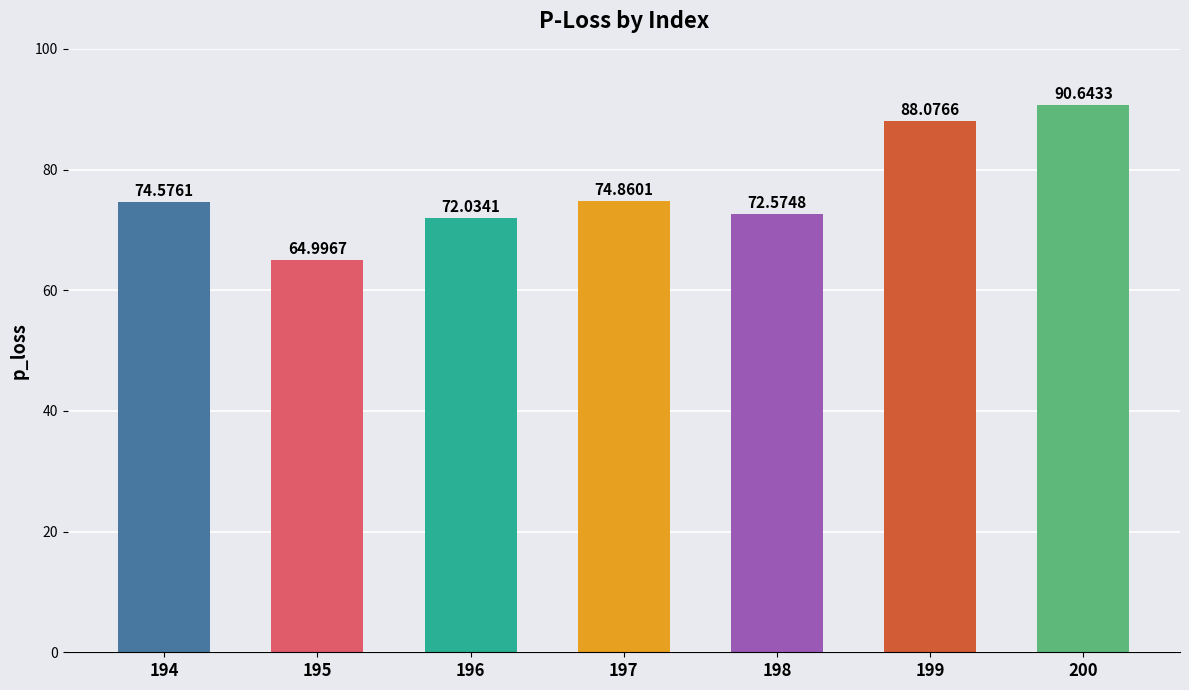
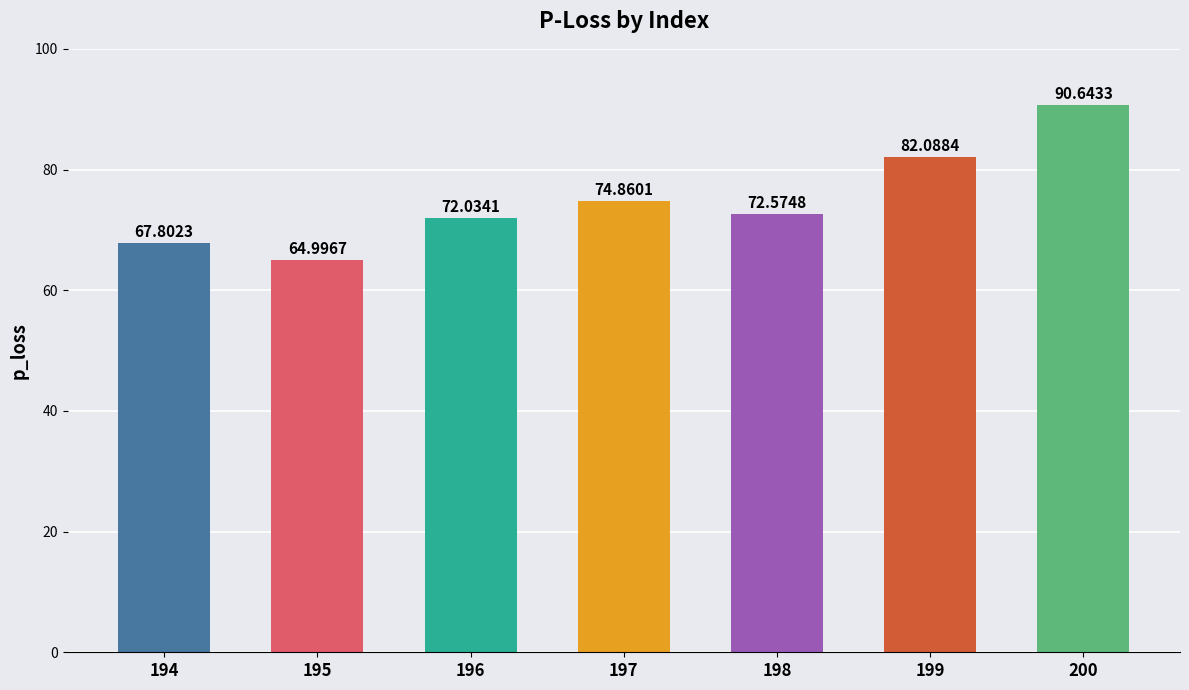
194: 74.5761 -> 67.8023
199: 88.0766 -> 82.0884
